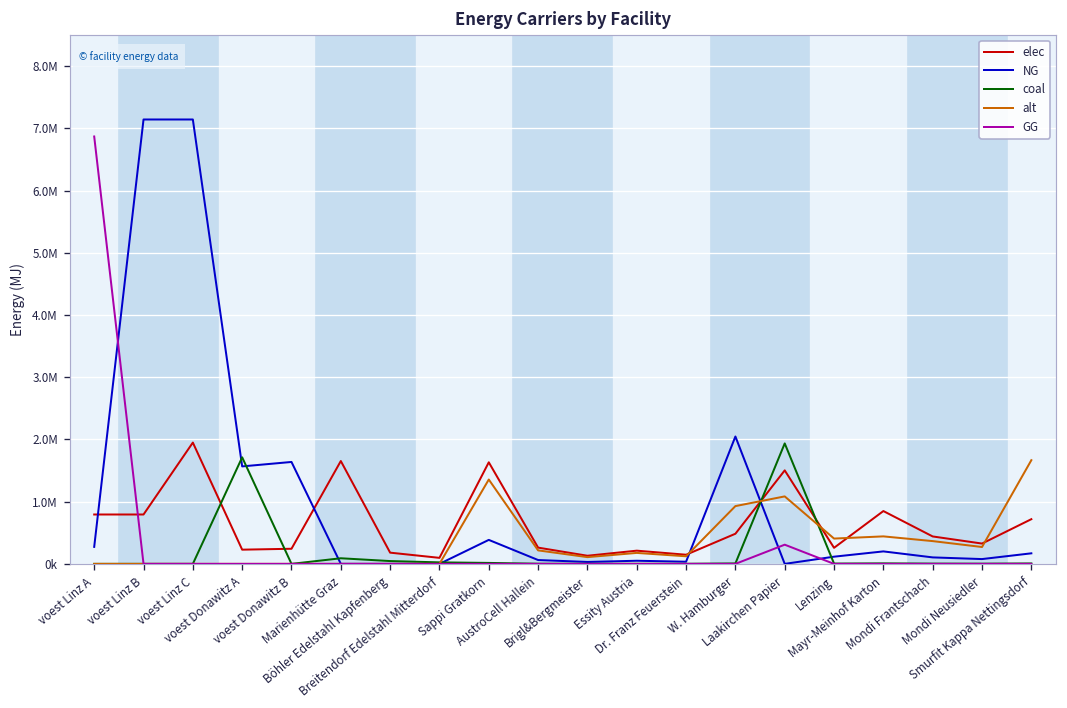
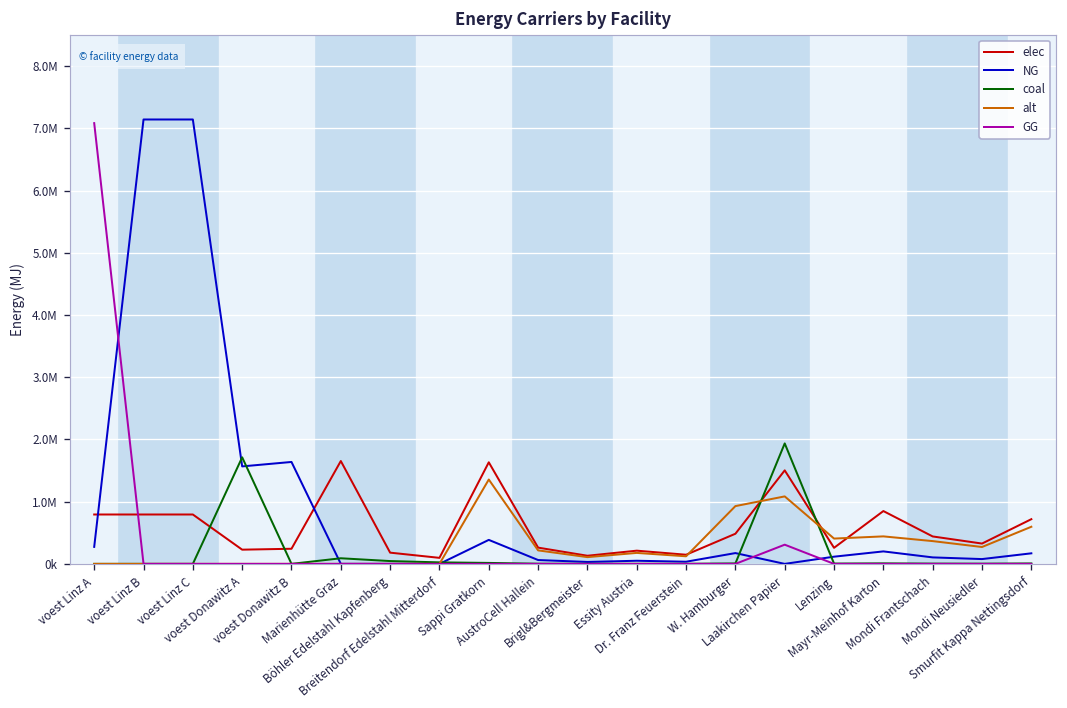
GG, voest Linz A: 6900000 -> 7100000
elec, voest Linz C: 2000000 -> 800000
NG, W. Hamburger: 2000000 -> 200000
alt, Smurfit Kappa Nettingsdorf: 1700000 -> 600000
